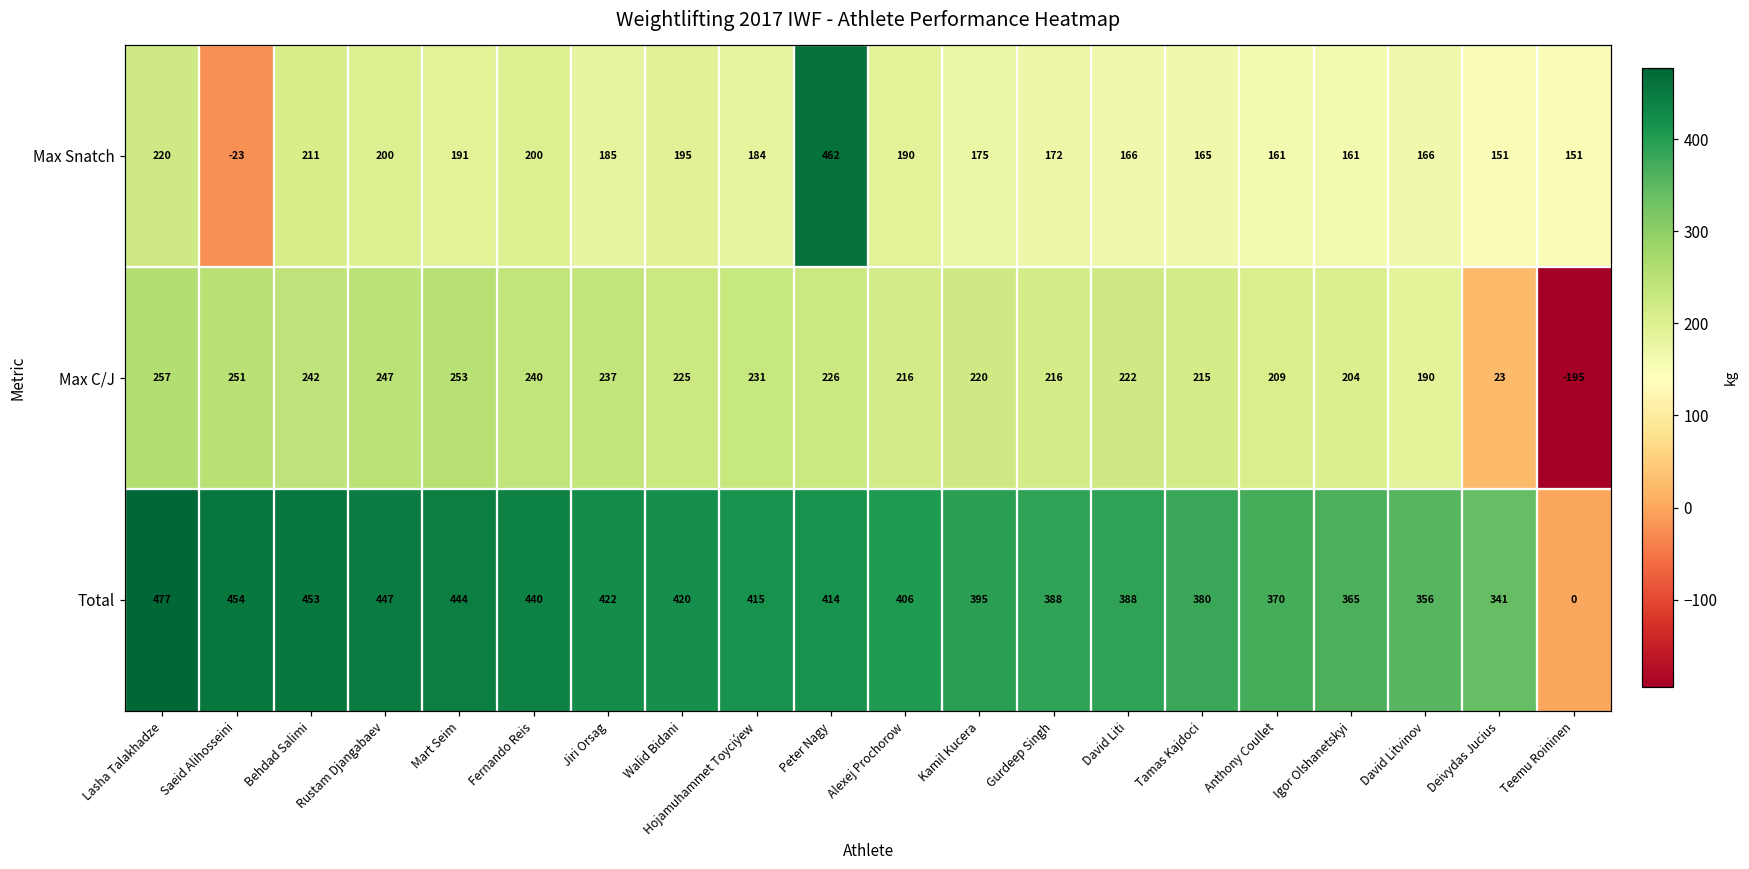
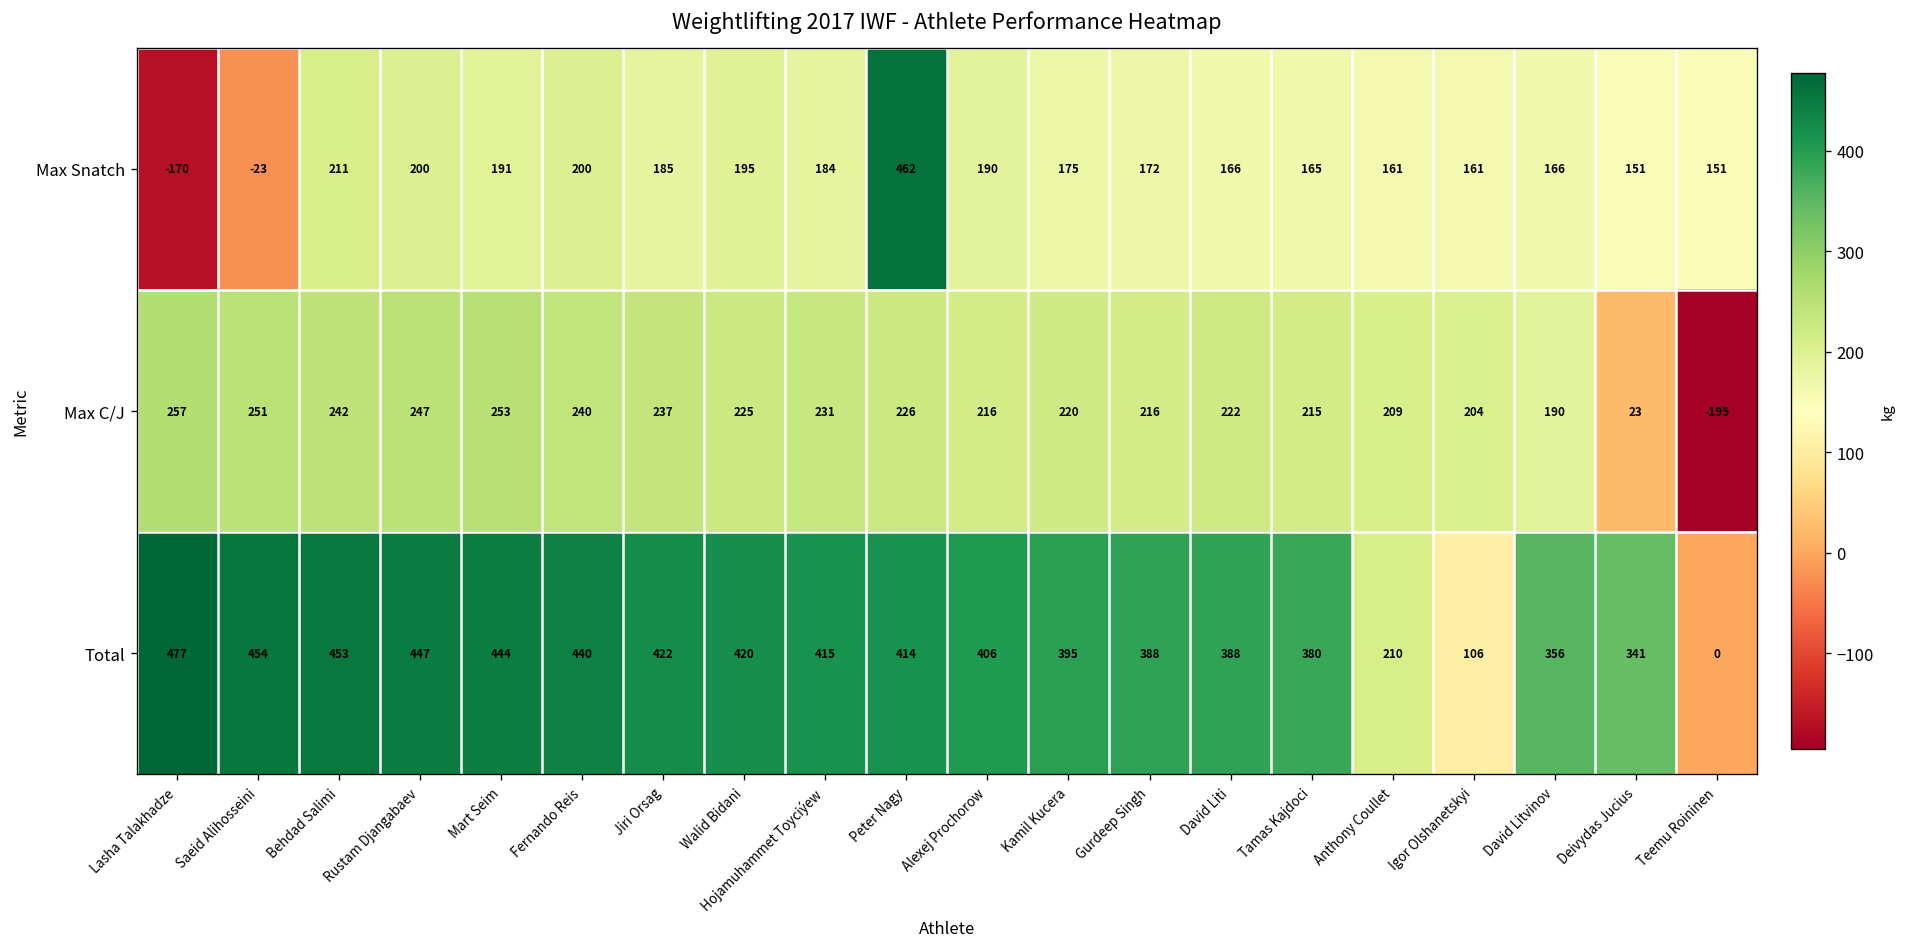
Max Snatch, Lasha Talakhadze: 220 -> -170
Total, Anthony Coullet: 370 -> 210
Total, Igor Olshanetskyi: 365 -> 106
